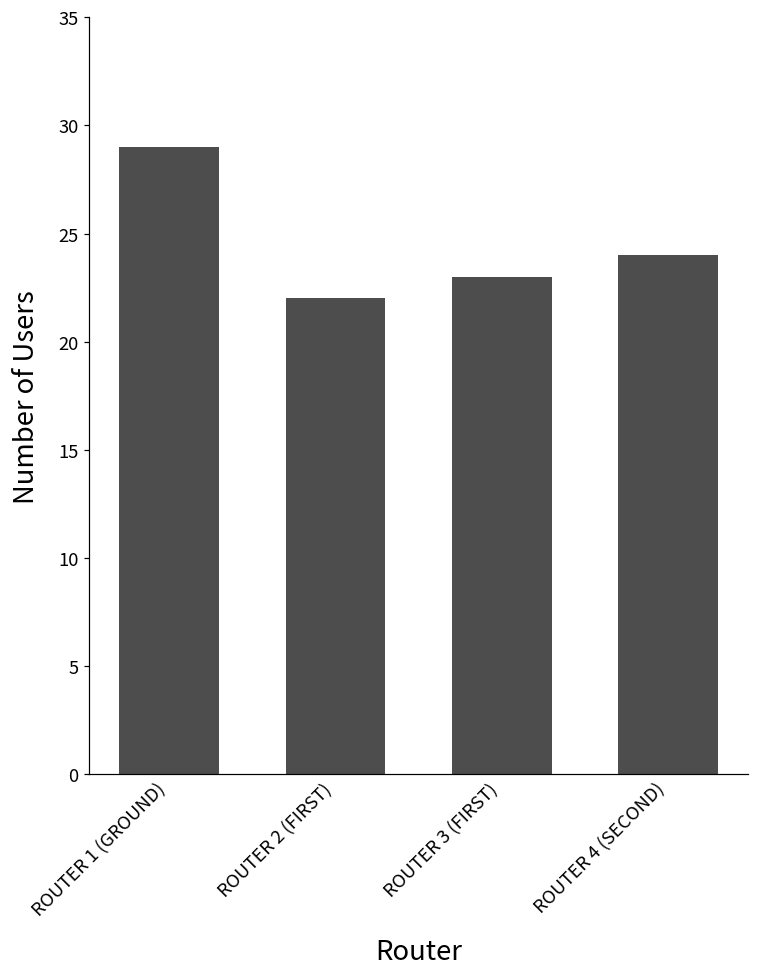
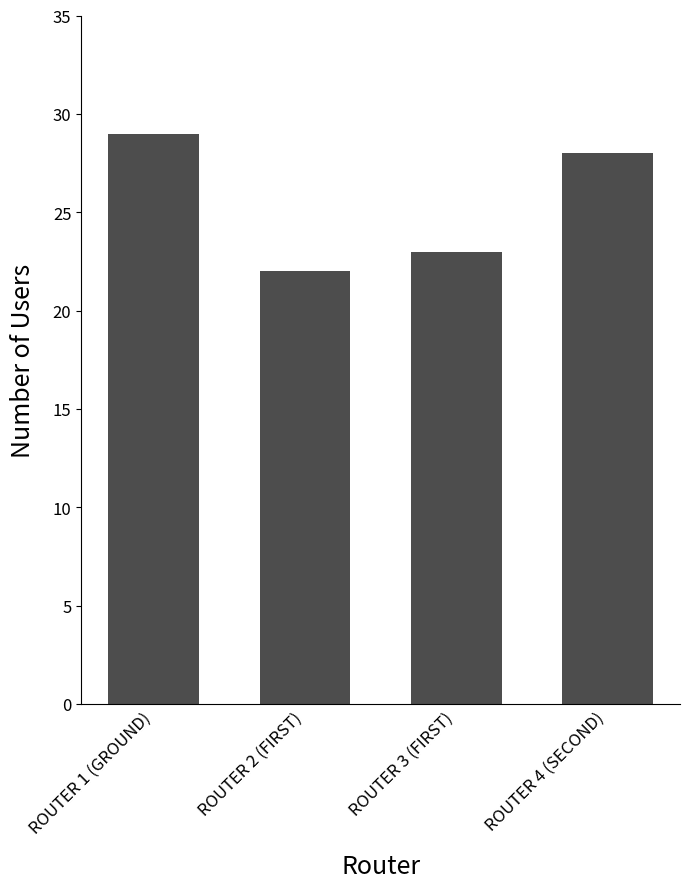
ROUTER 4 (SECOND): 24 -> 28
